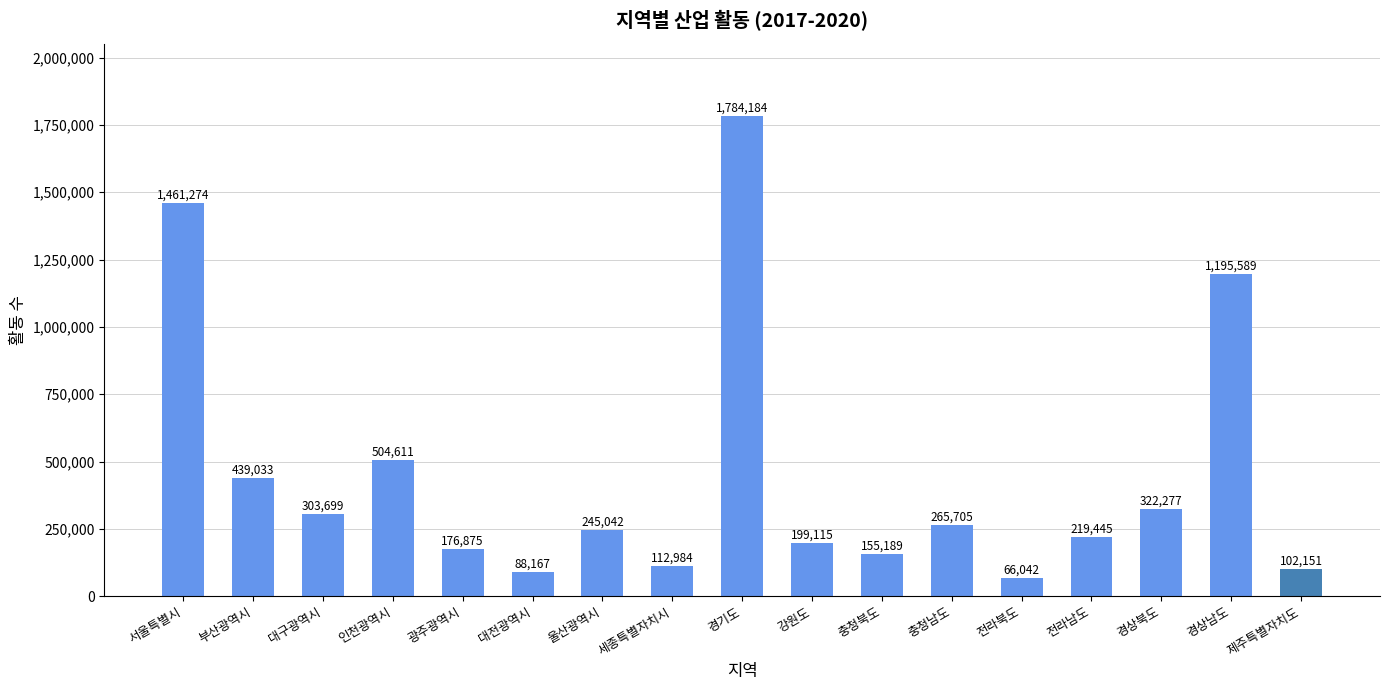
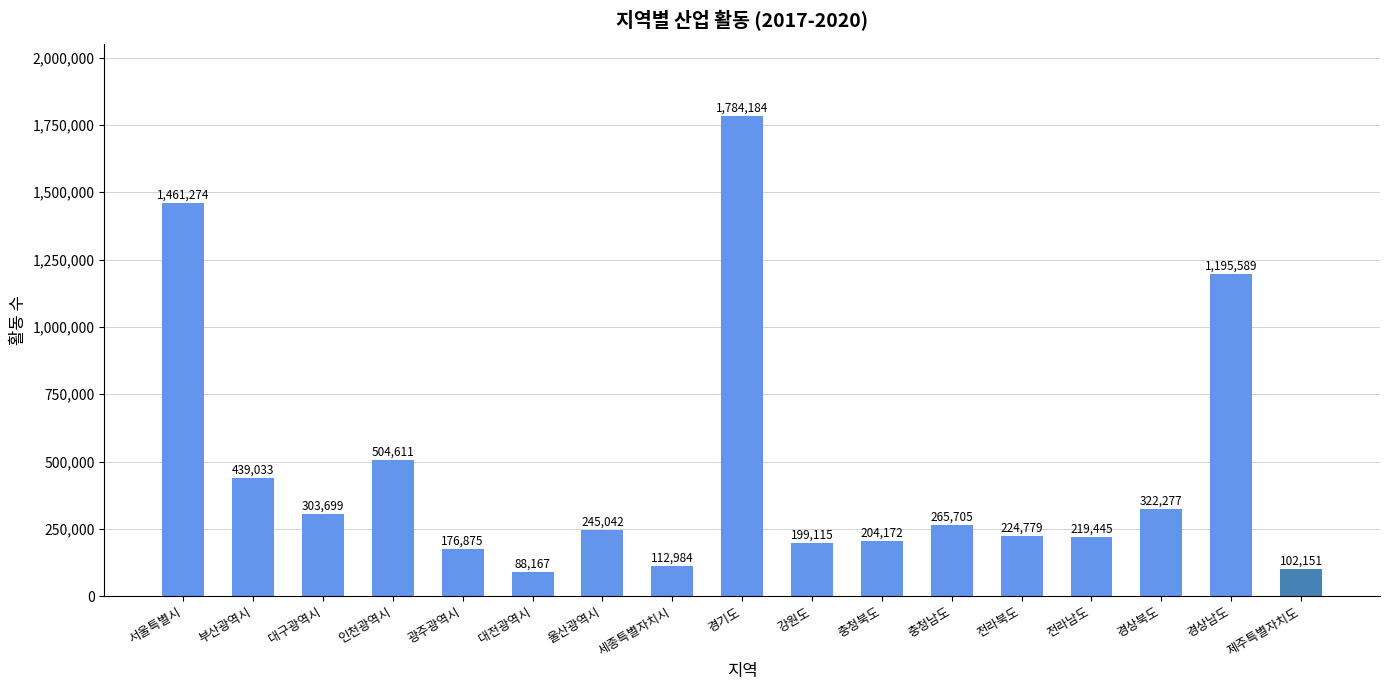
충청북도: 155,189 -> 204,172
전라북도: 66,042 -> 224,779
